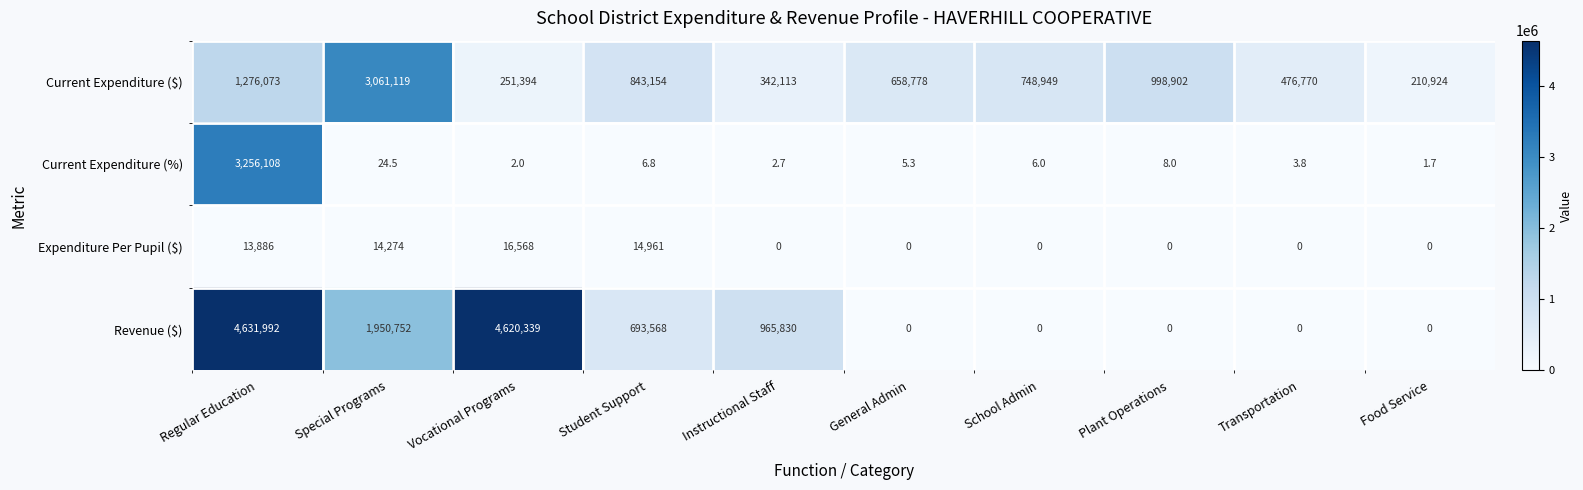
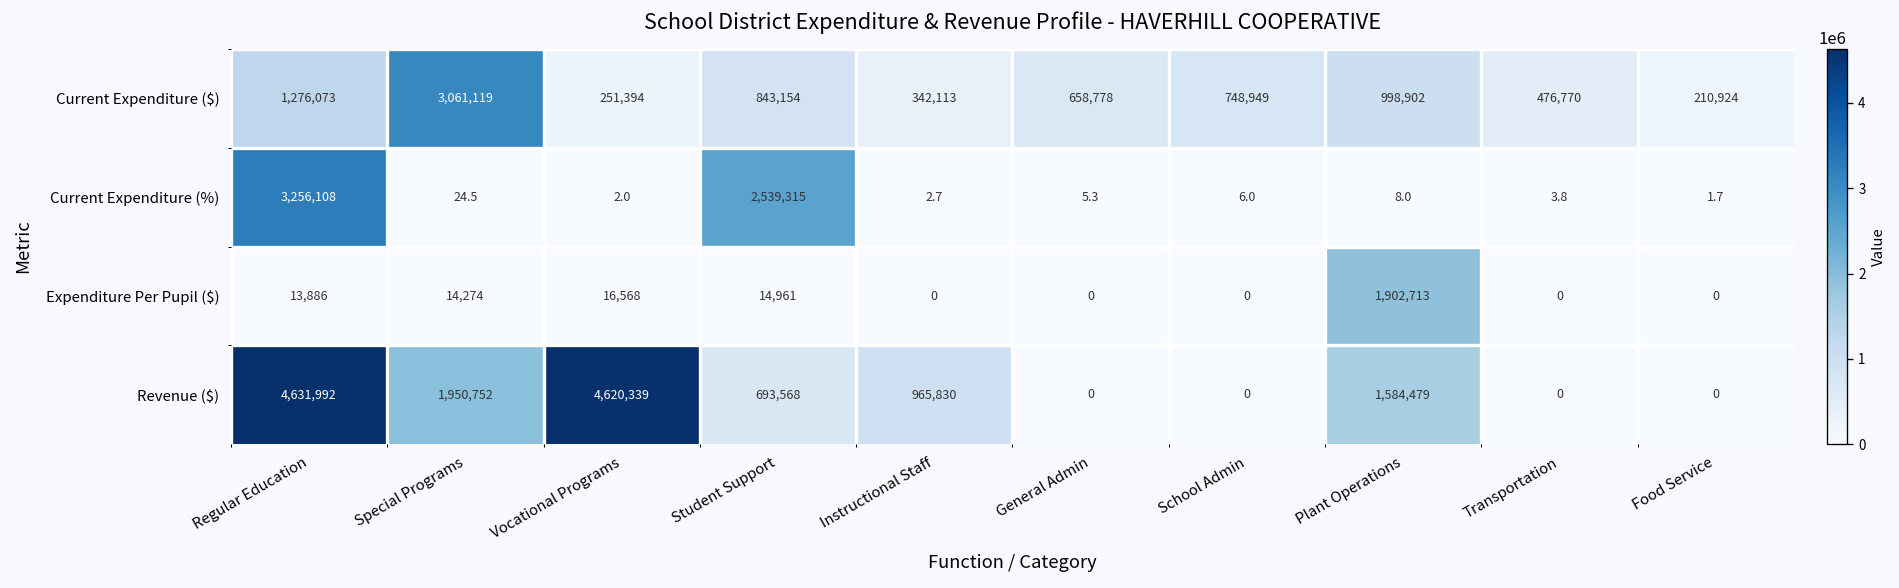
Current Expenditure (%), Student Support: 6.8 -> 2,539,315
Expenditure Per Pupil ($), Plant Operations: 0 -> 1,902,713
Revenue ($), Plant Operations: 0 -> 1,584,479
